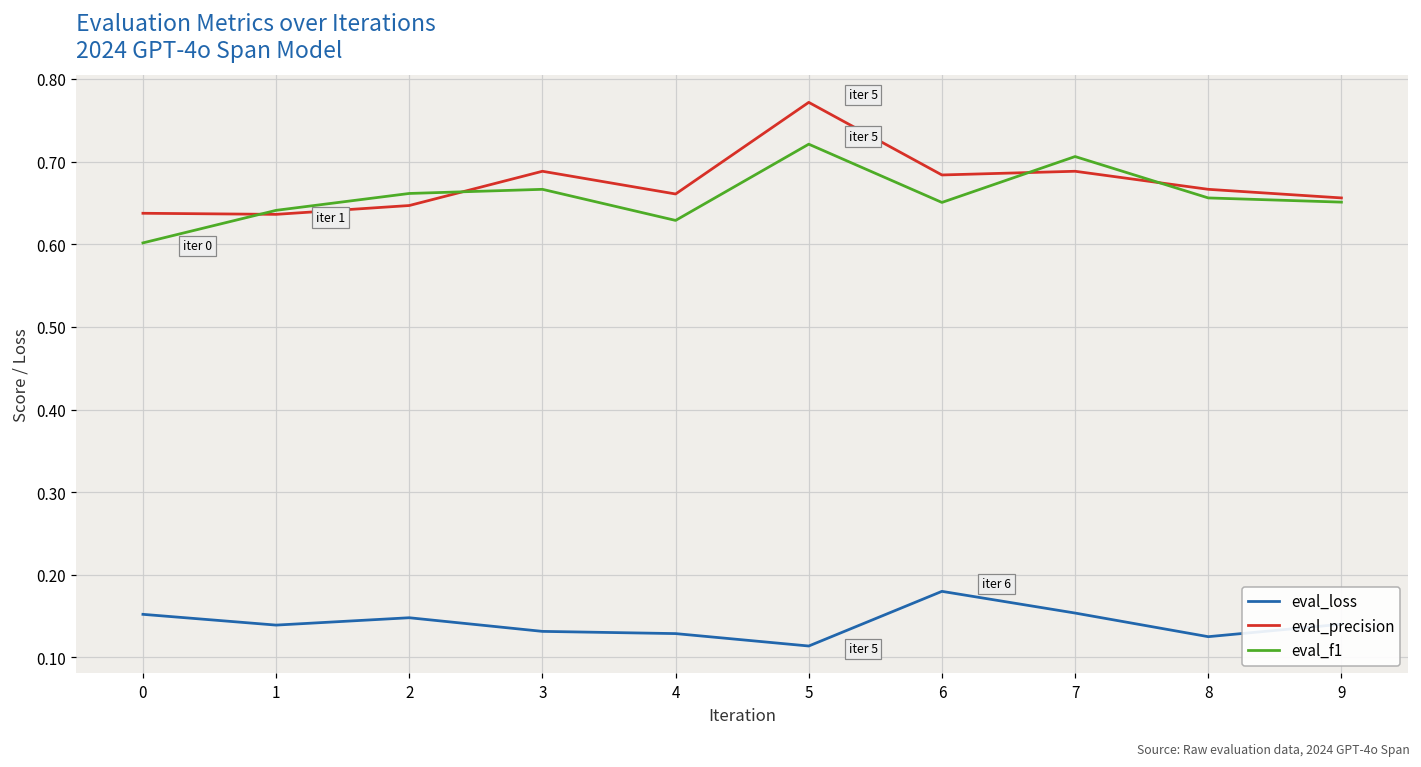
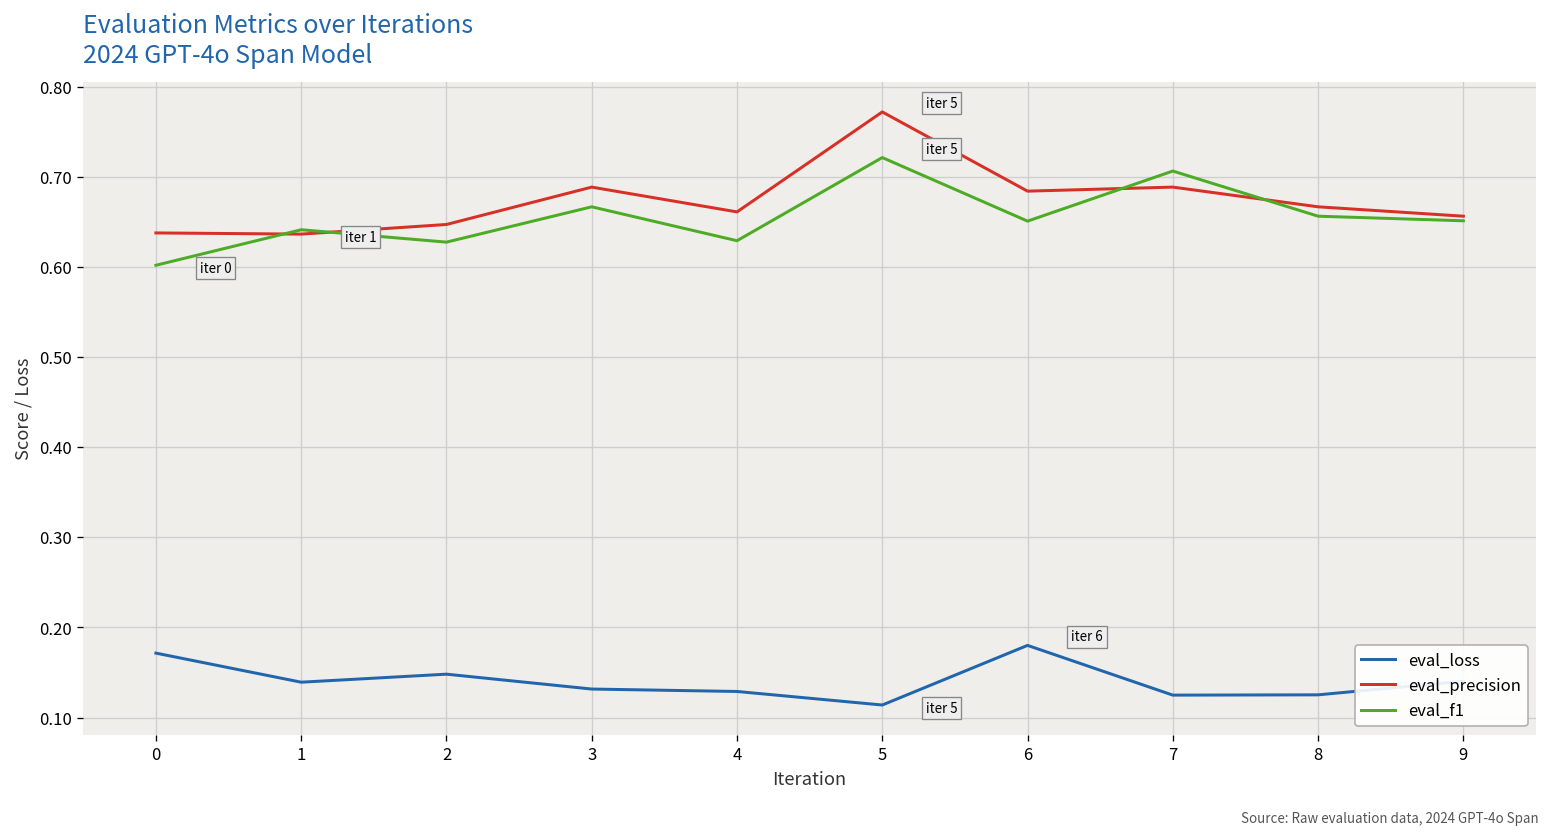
eval_loss, 0: 0.15 -> 0.17
eval_f1, 2: 0.66 -> 0.63
eval_loss, 7: 0.15 -> 0.12
